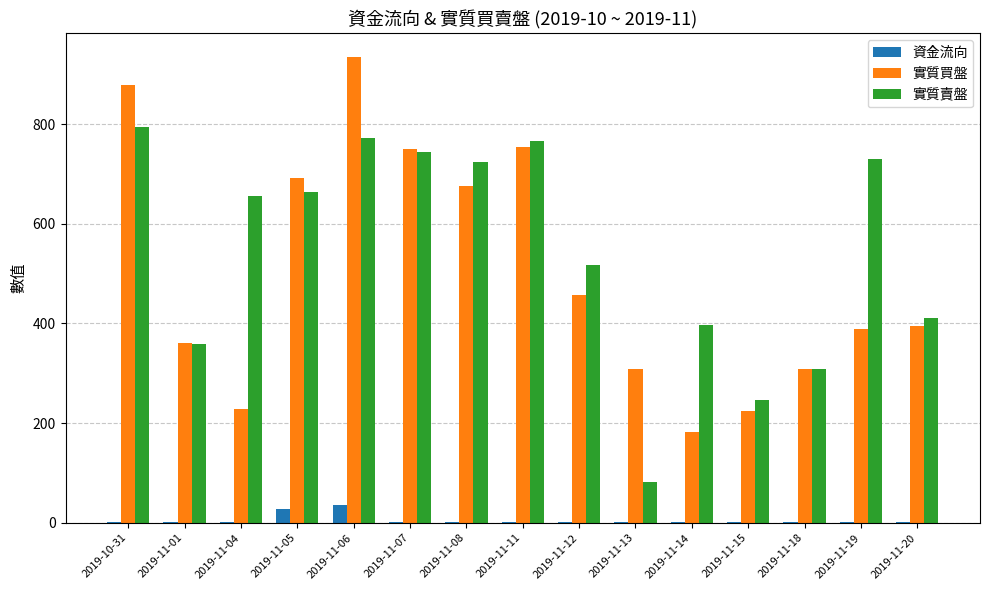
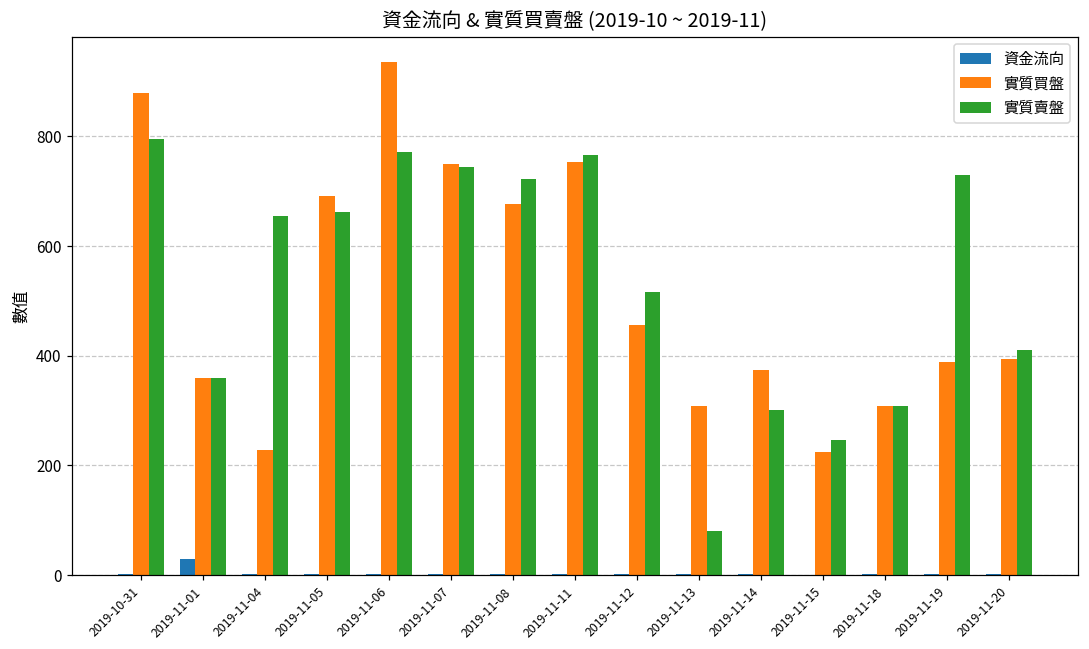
資金流向, 2019-11-01: 0 -> 30
資金流向, 2019-11-05: 30 -> 0
資金流向, 2019-11-06: 40 -> 0
實質買盤, 2019-11-14: 180 -> 370
實質賣盤, 2019-11-14: 400 -> 300
